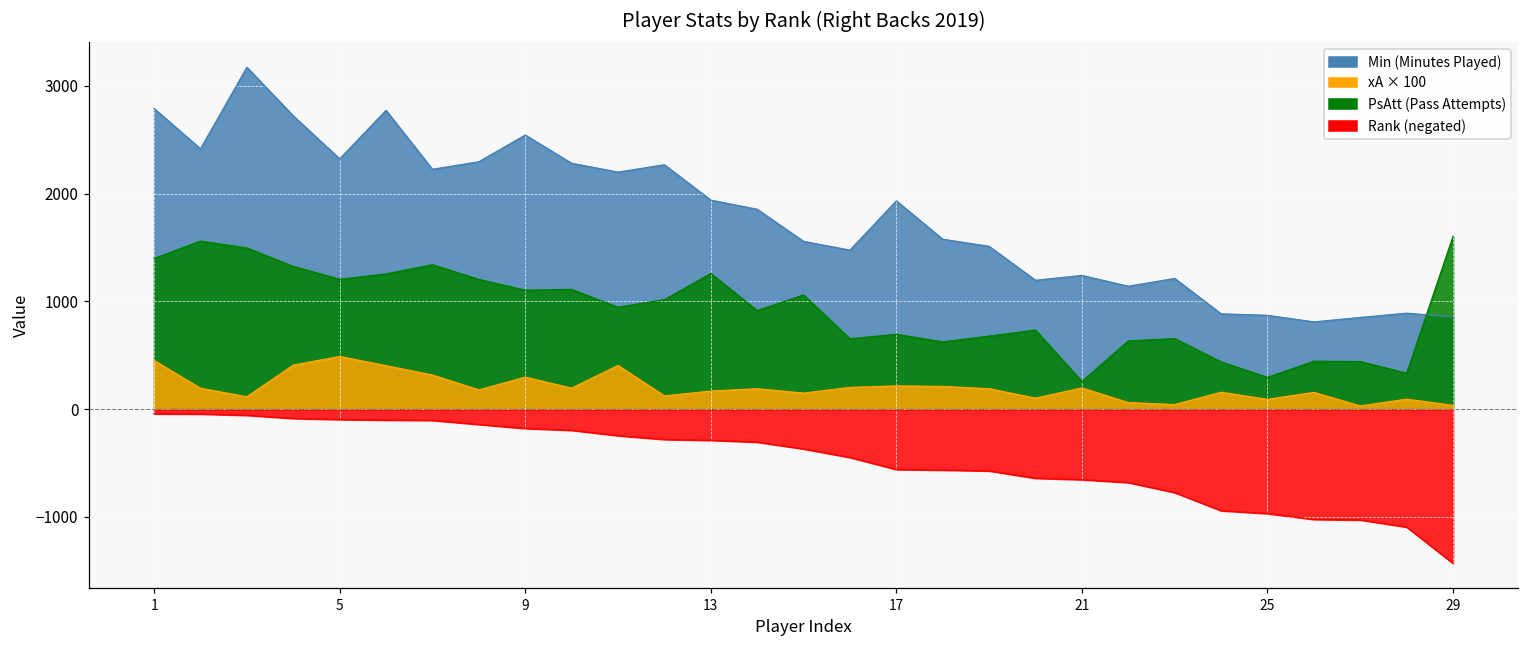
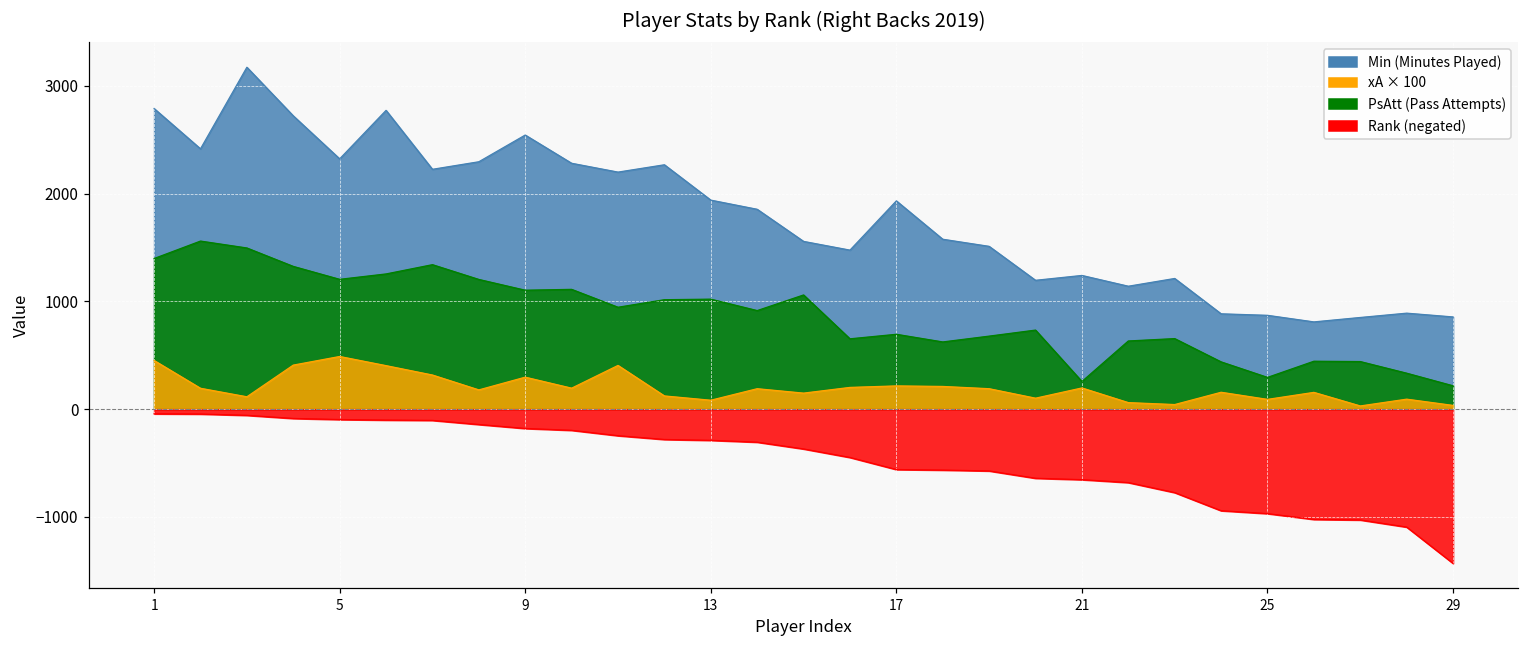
PsAtt (Pass Attempts), 13: 1300 -> 1000
xA × 100, 13: 200 -> 100
PsAtt (Pass Attempts), 29: 1600 -> 200
